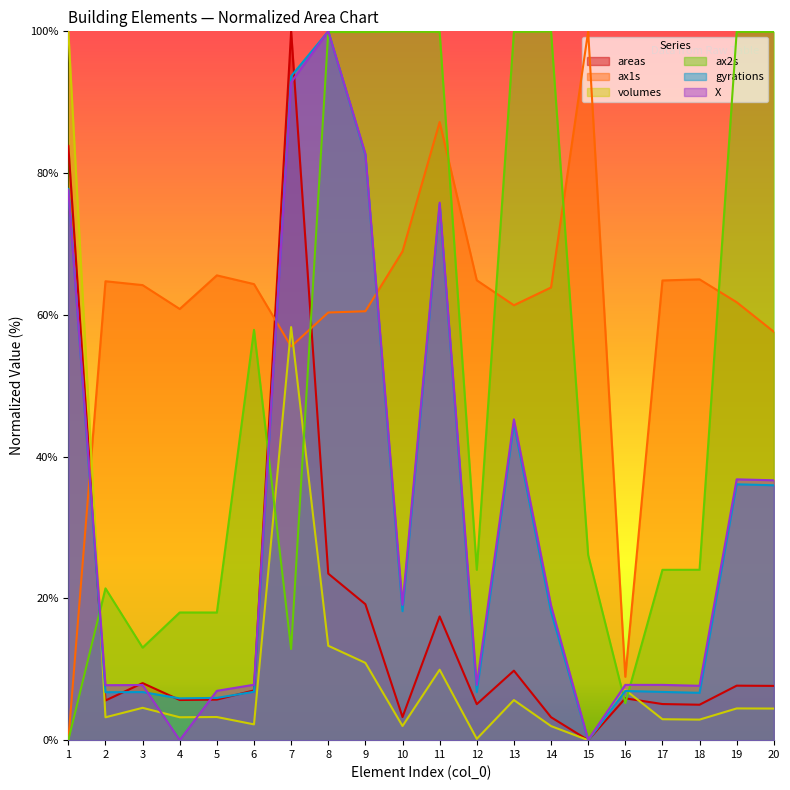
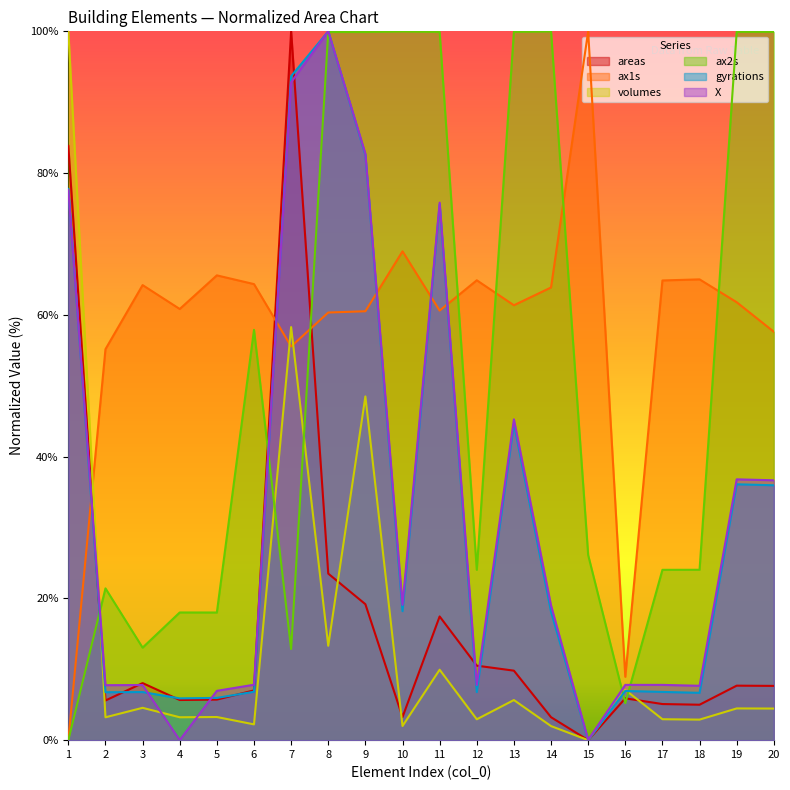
ax1s, 2: 65% -> 55%
volumes, 9: 11% -> 48%
ax1s, 11: 87% -> 61%
areas, 12: 5% -> 11%
volumes, 12: 0% -> 3%
